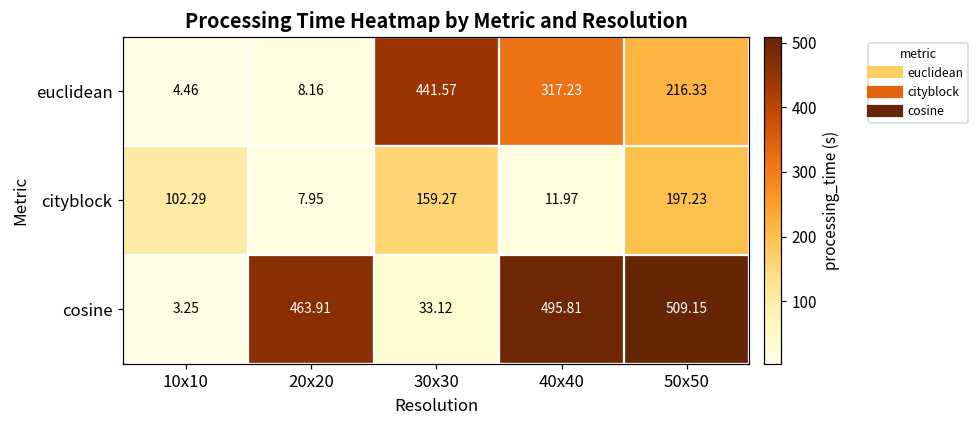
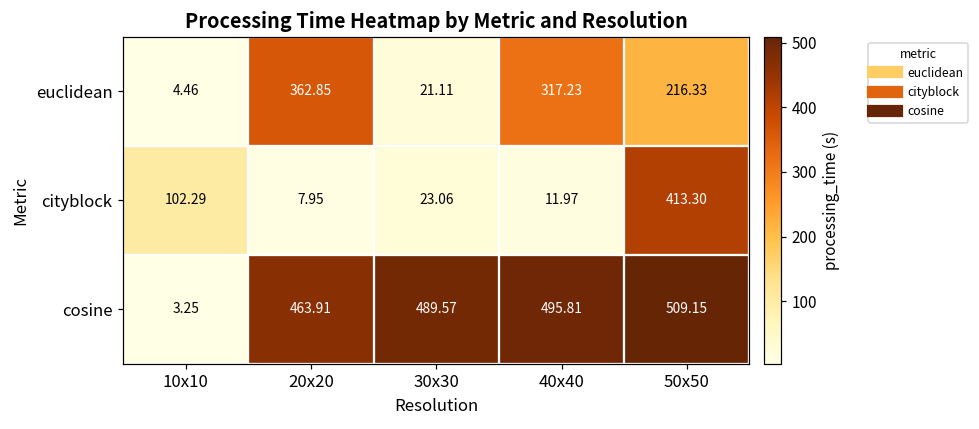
euclidean, 20x20: 8.16 -> 362.85
euclidean, 30x30: 441.57 -> 21.11
cityblock, 30x30: 159.27 -> 23.06
cityblock, 50x50: 197.23 -> 413.30
cosine, 30x30: 33.12 -> 489.57
